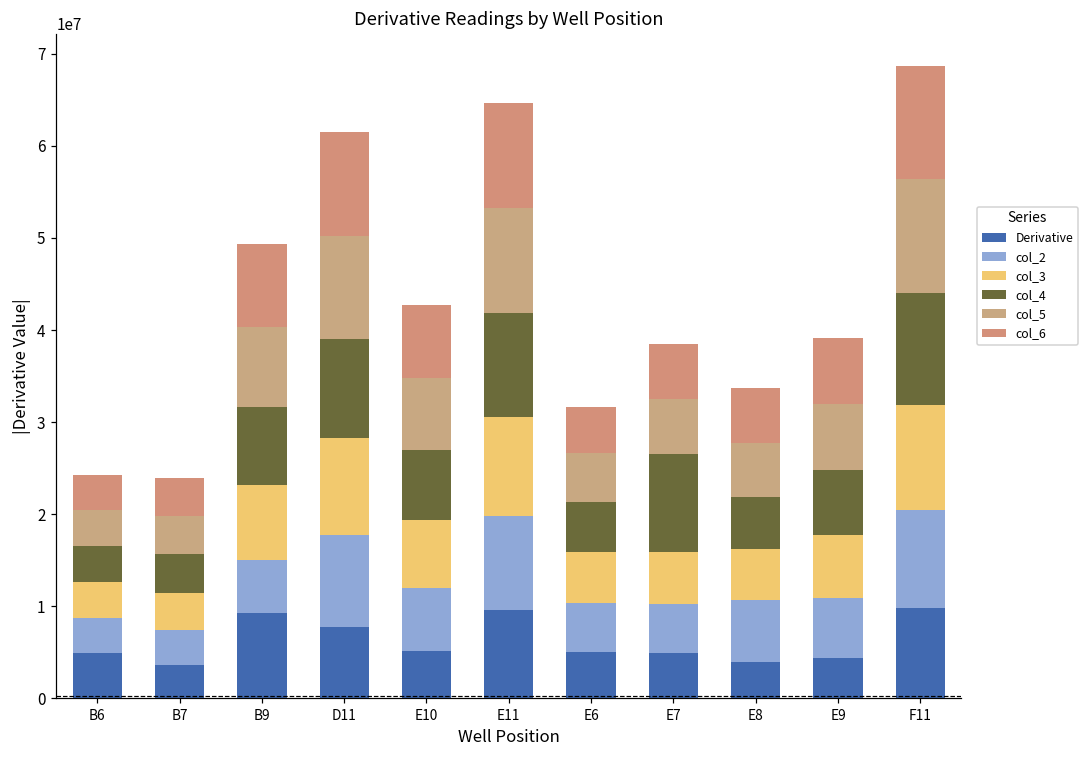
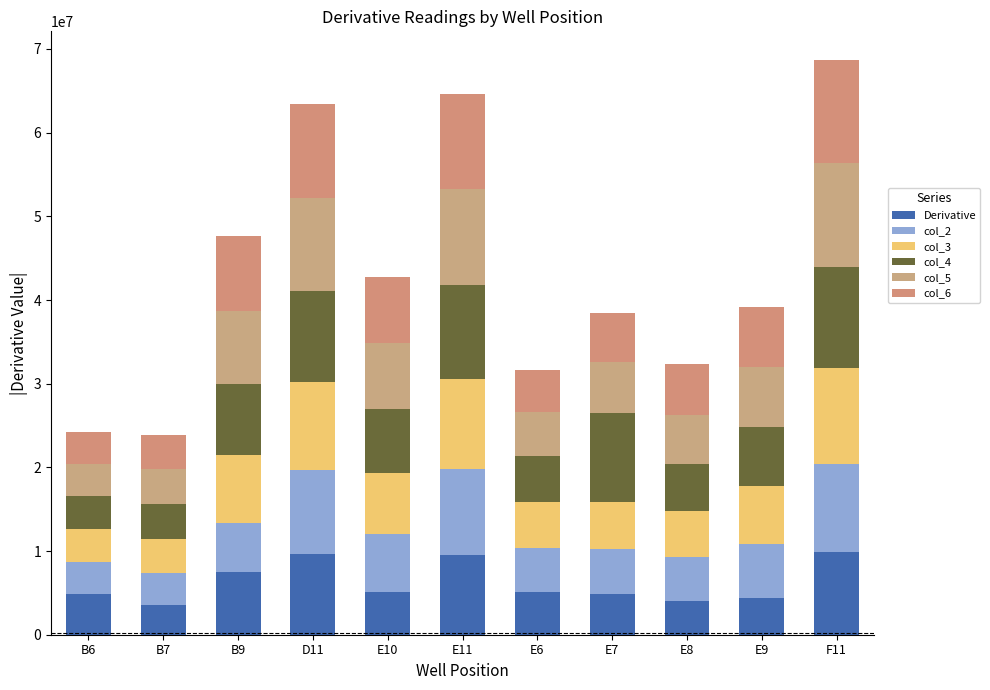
Derivative, B9: 9000000 -> 8000000
Derivative, D11: 8000000 -> 10000000
col_2, E8: 7000000 -> 5000000
